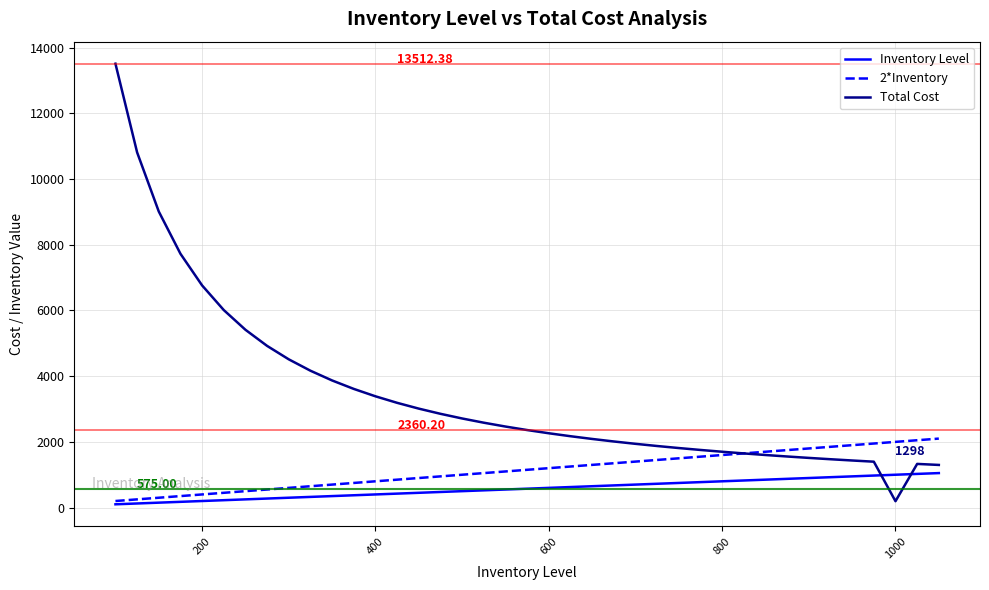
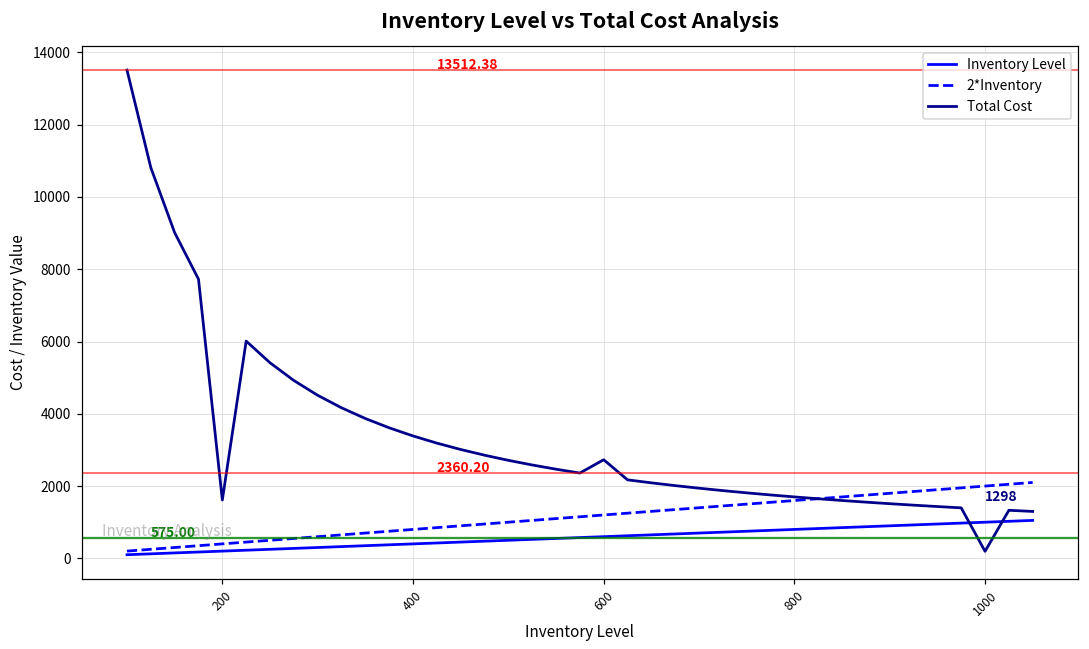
Total Cost, 200: 6800 -> 1600
Total Cost, 600: 2300 -> 2700
